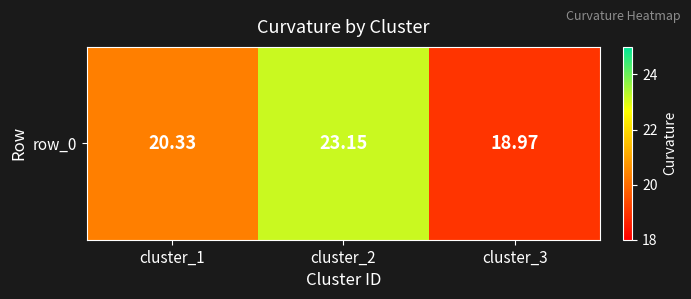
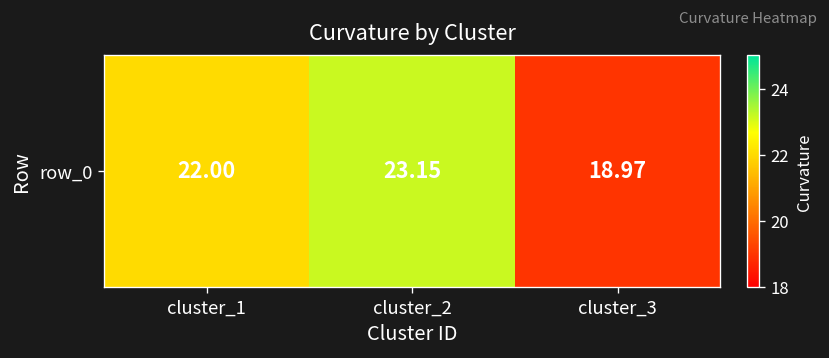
row_0, cluster_1: 20.33 -> 22.00
